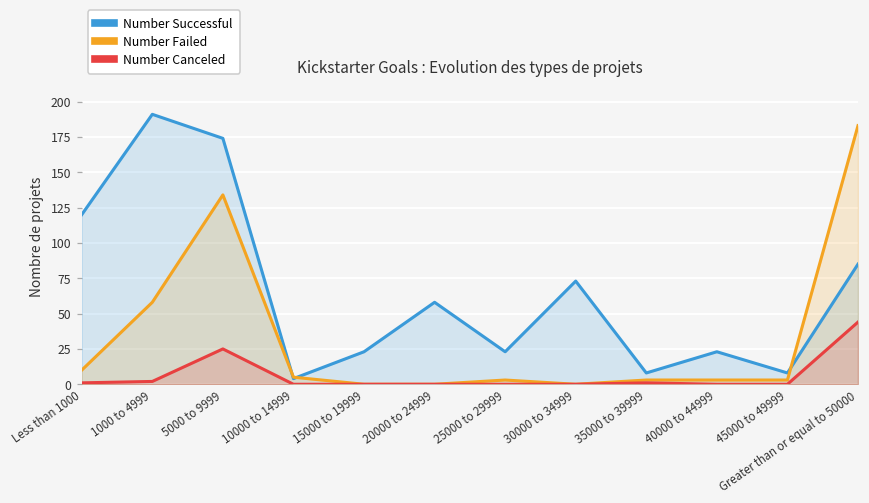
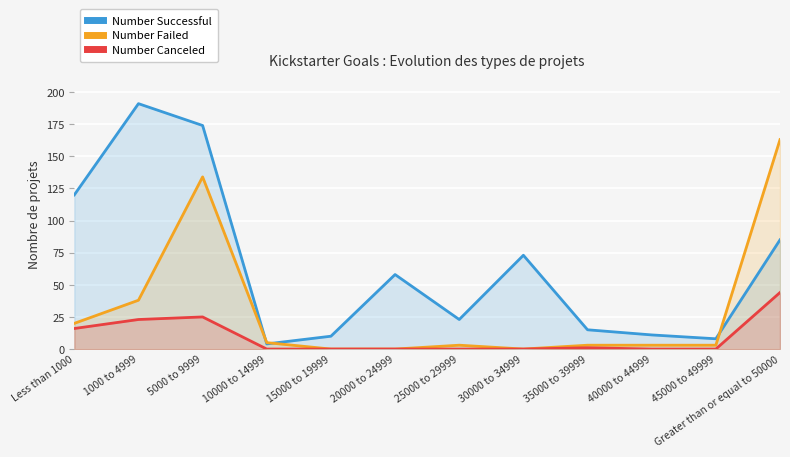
Number Failed, Less than 1000: 10 -> 20
Number Canceled, Less than 1000: 1 -> 16
Number Failed, 1000 to 4999: 58 -> 38
Number Canceled, 1000 to 4999: 2 -> 23
Number Successful, 15000 to 19999: 23 -> 10
Number Successful, 35000 to 39999: 8 -> 15
Number Successful, 40000 to 44999: 23 -> 11
Number Failed, Greater than or equal to 50000: 183 -> 163
